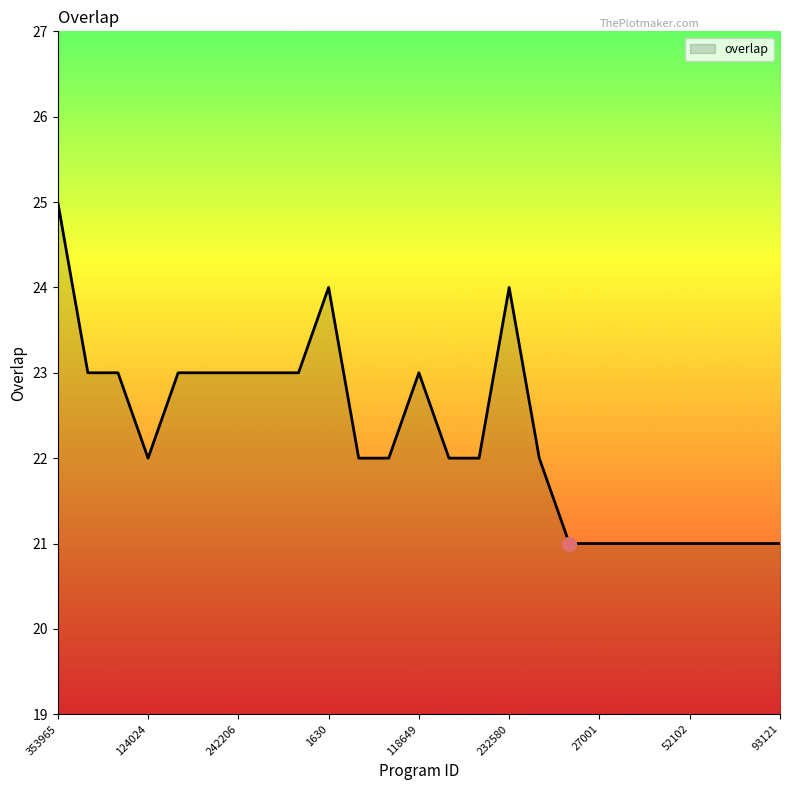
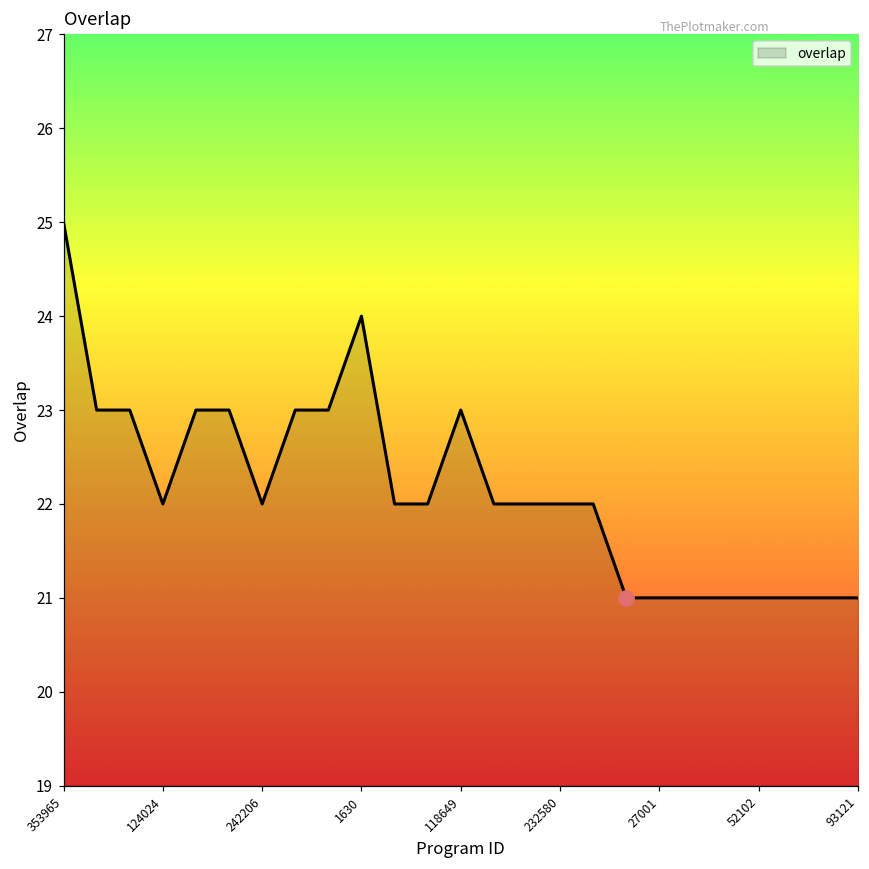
overlap, 242206: 23 -> 22
overlap, 232580: 24 -> 22
